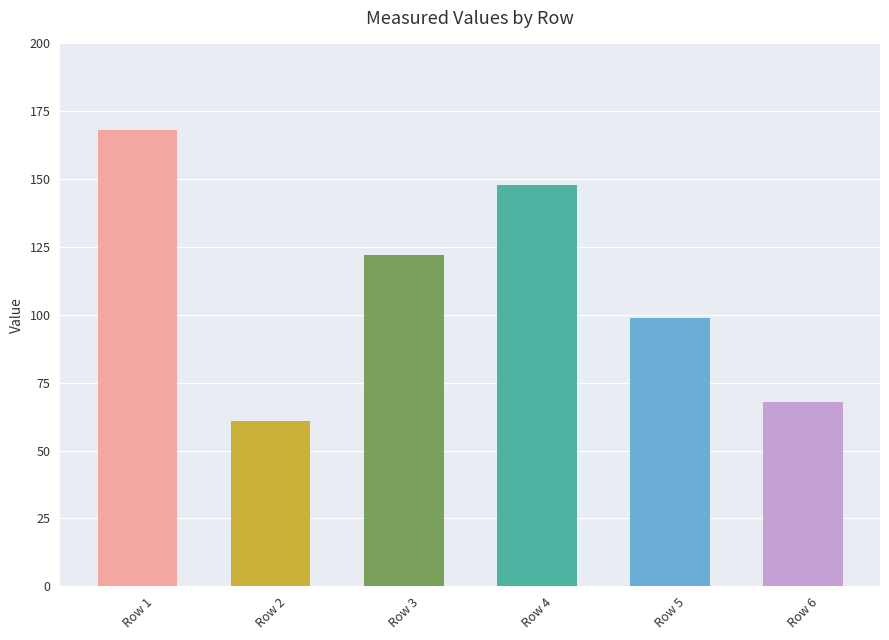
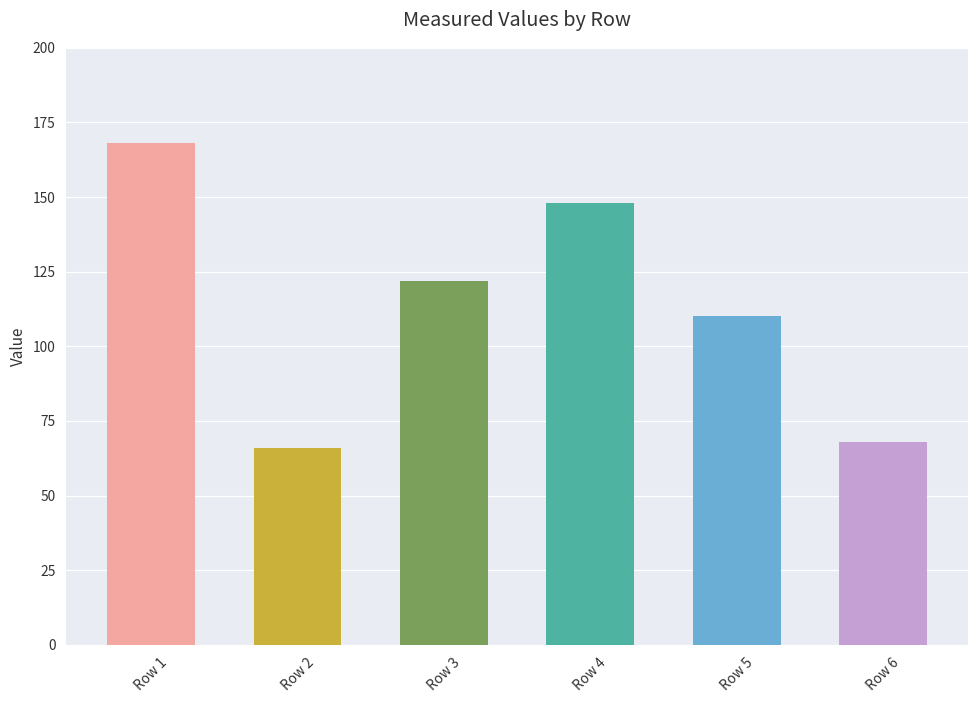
Row 2: 61 -> 66
Row 5: 99 -> 110
